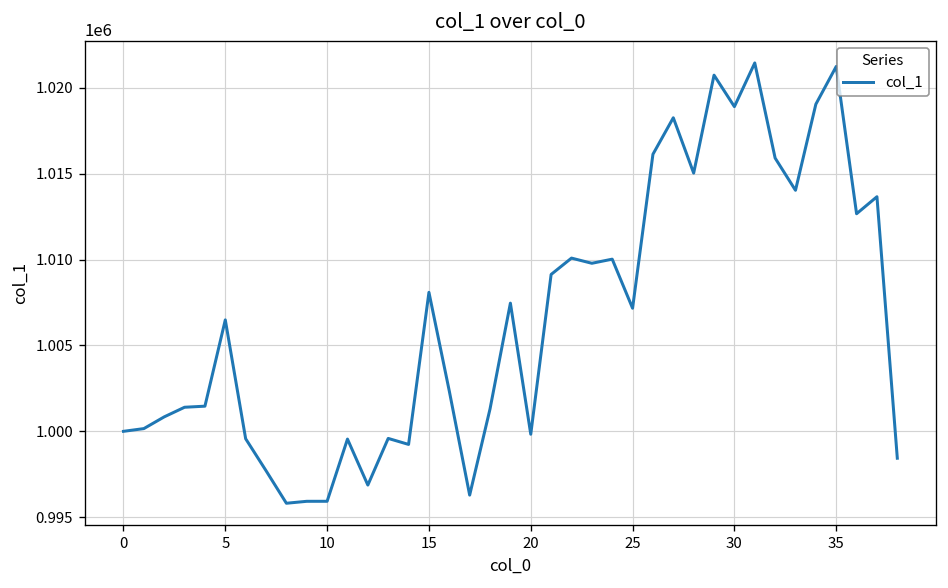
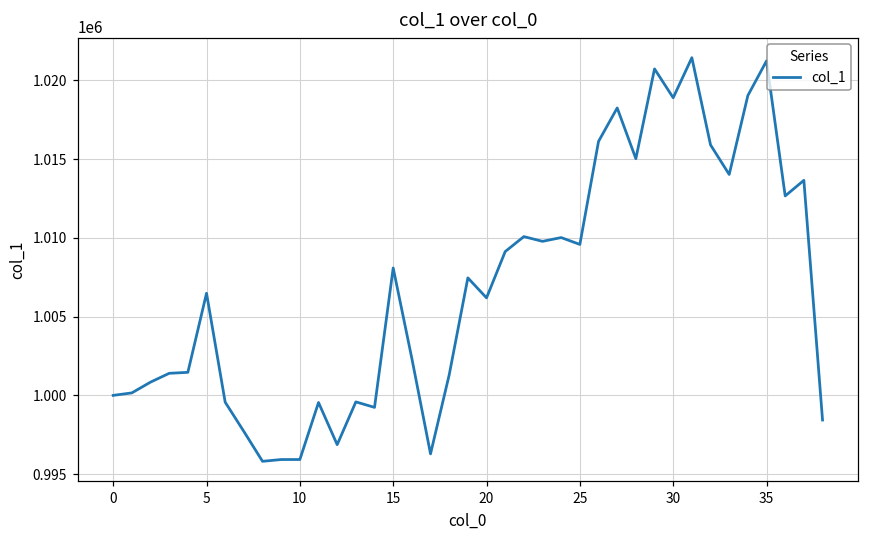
20: 999800 -> 1006200
25: 1007200 -> 1009600
